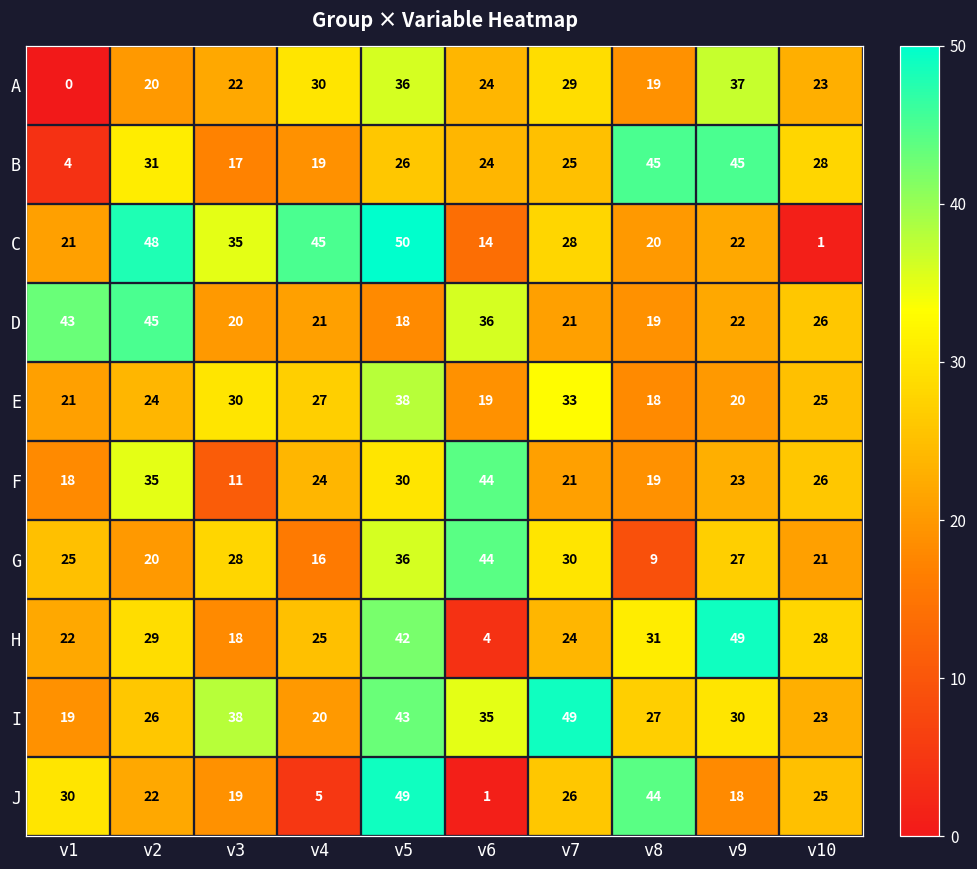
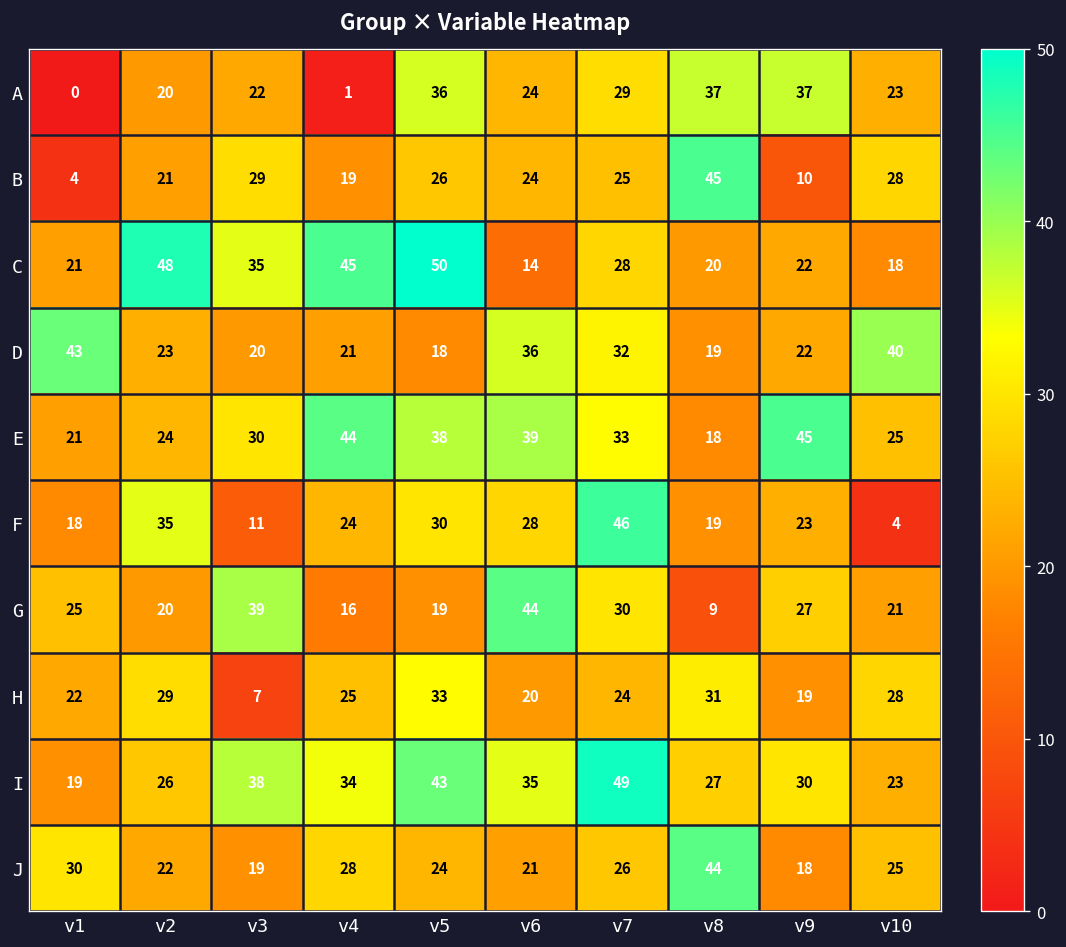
A, v4: 30 -> 1
A, v8: 19 -> 37
B, v2: 31 -> 21
B, v3: 17 -> 29
B, v9: 45 -> 10
C, v10: 1 -> 18
D, v2: 45 -> 23
D, v7: 21 -> 32
D, v10: 26 -> 40
E, v4: 27 -> 44
E, v6: 19 -> 39
E, v9: 20 -> 45
F, v6: 44 -> 28
F, v7: 21 -> 46
F, v10: 26 -> 4
G, v3: 28 -> 39
G, v5: 36 -> 19
H, v3: 18 -> 7
H, v5: 42 -> 33
H, v6: 4 -> 20
H, v9: 49 -> 19
I, v4: 20 -> 34
J, v4: 5 -> 28
J, v5: 49 -> 24
J, v6: 1 -> 21
